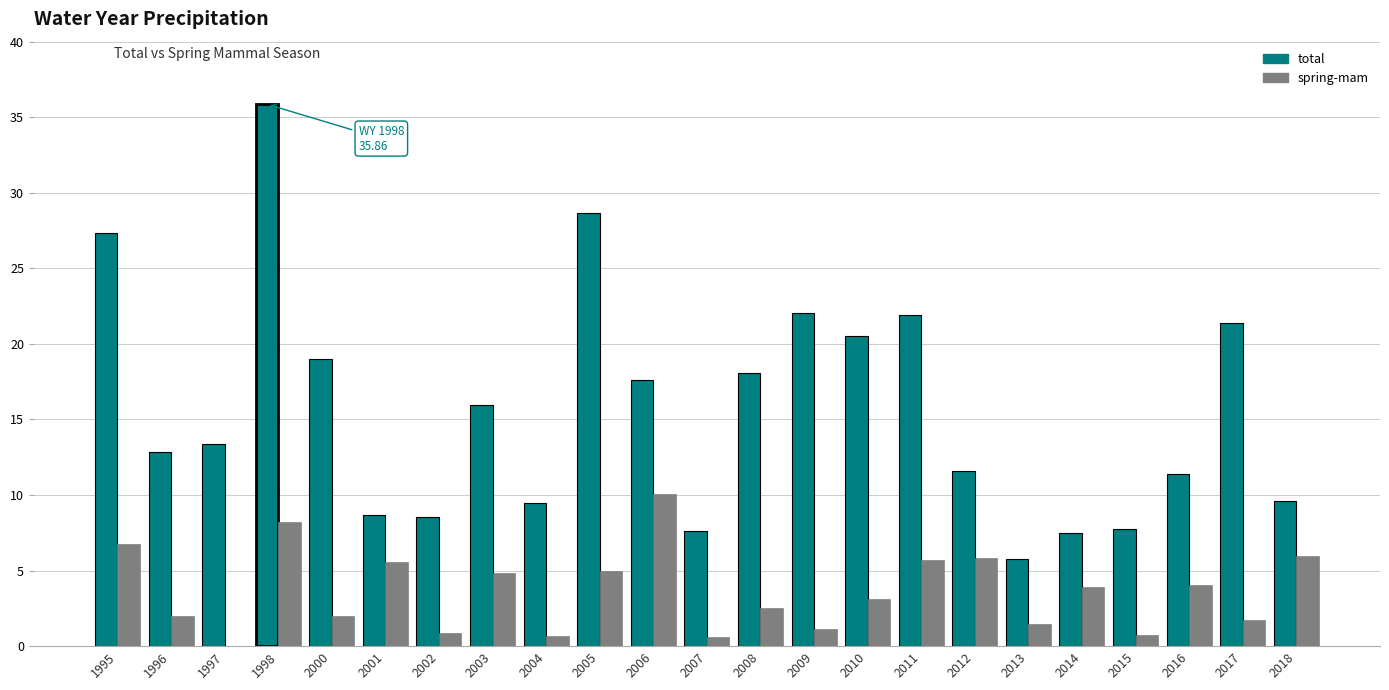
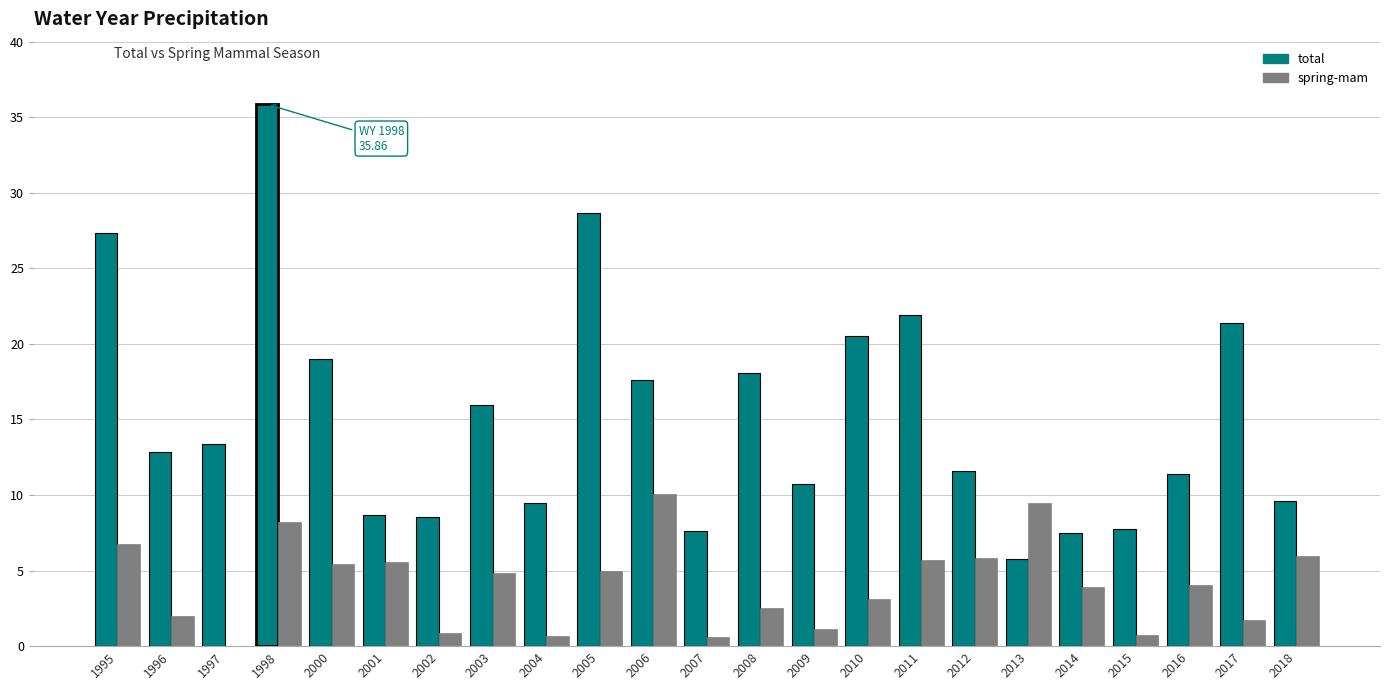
spring-mam, 2000: 2.0 -> 5.4
total, 2009: 22.0 -> 10.8
spring-mam, 2013: 1.5 -> 9.5
